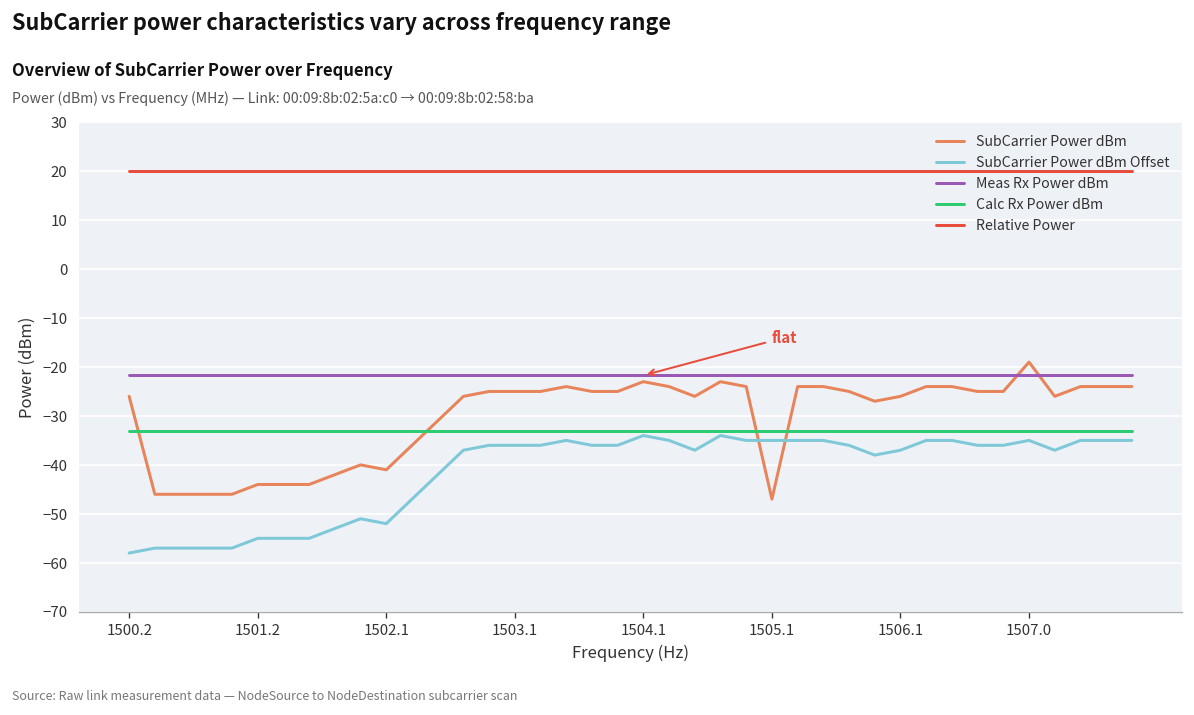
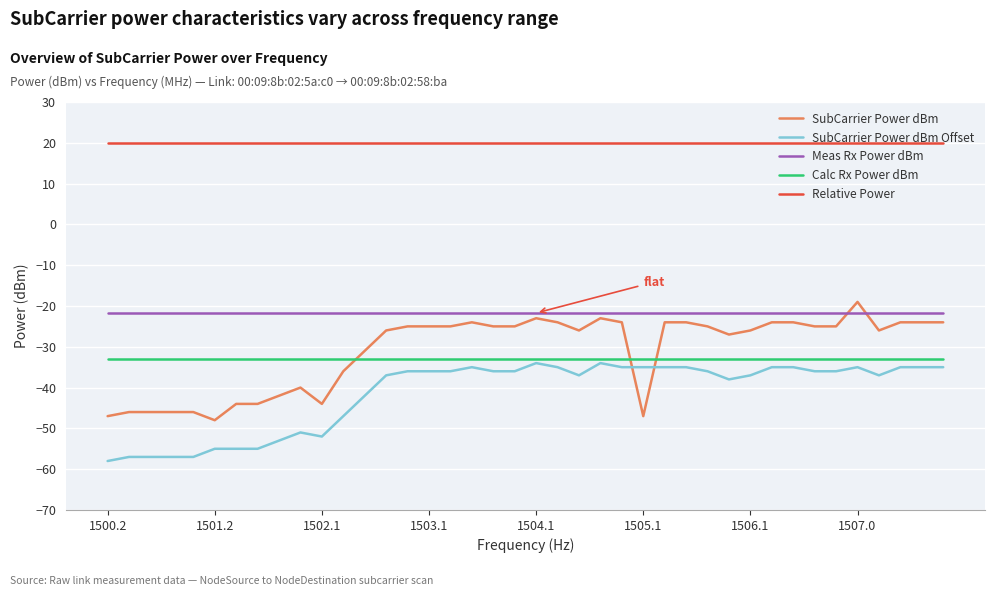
SubCarrier Power dBm, 1500.2: -26 -> -47
SubCarrier Power dBm, 1501.2: -44 -> -48
SubCarrier Power dBm, 1502.1: -41 -> -44
